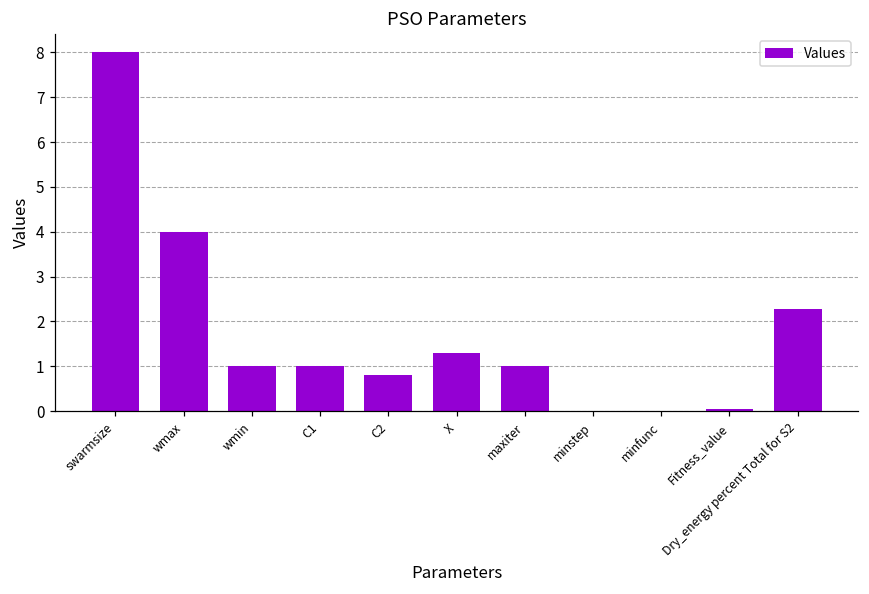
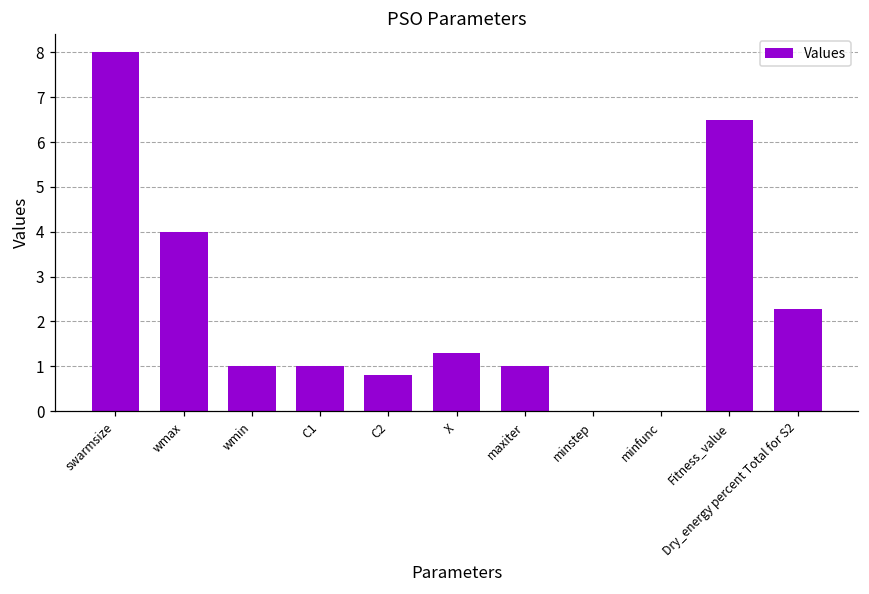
Fitness_value: 0.0 -> 6.5
